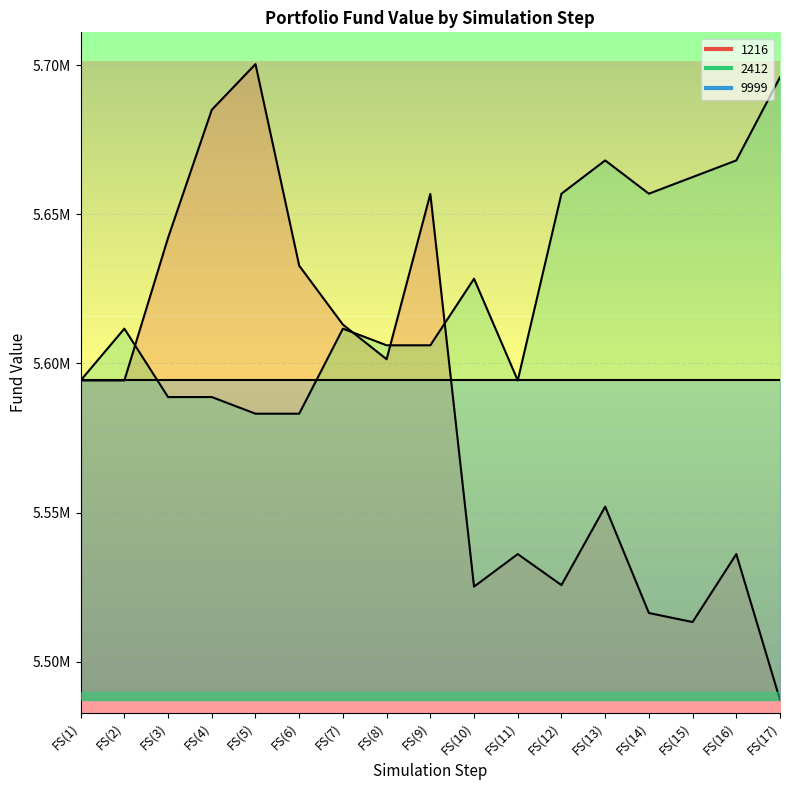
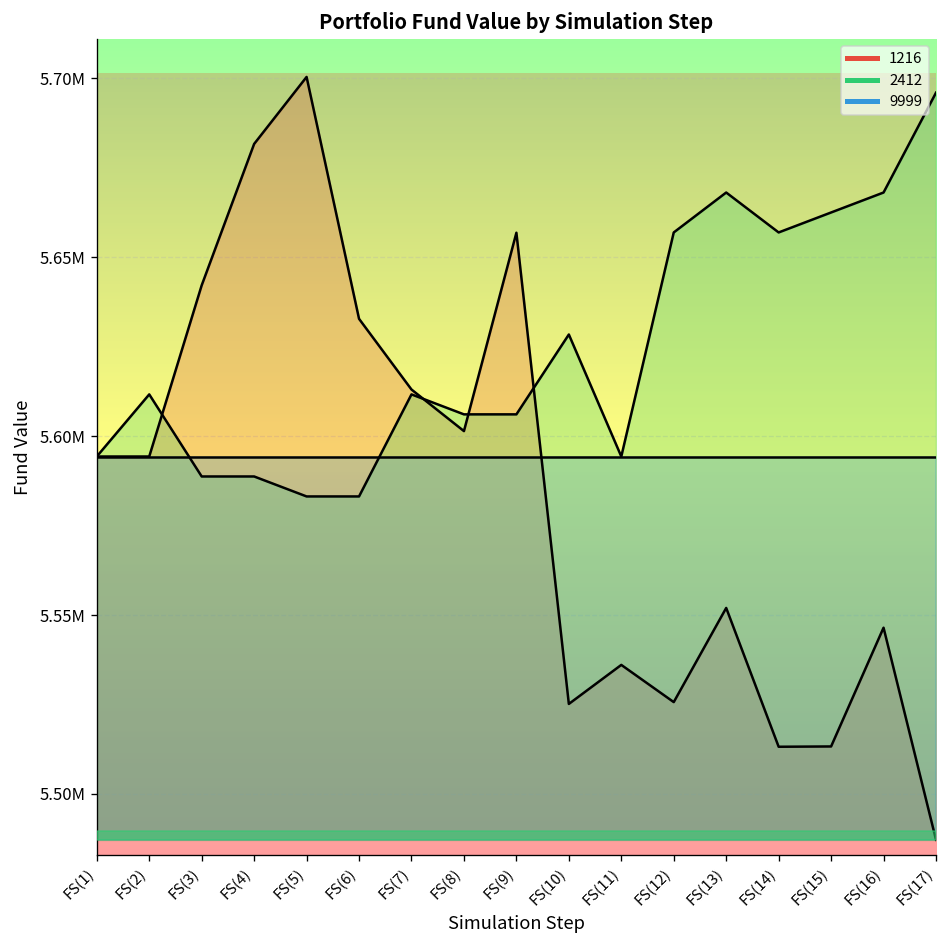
1216, FS(4): 5685000 -> 5682000
1216, FS(14): 5516000 -> 5513000
1216, FS(16): 5536000 -> 5546000
